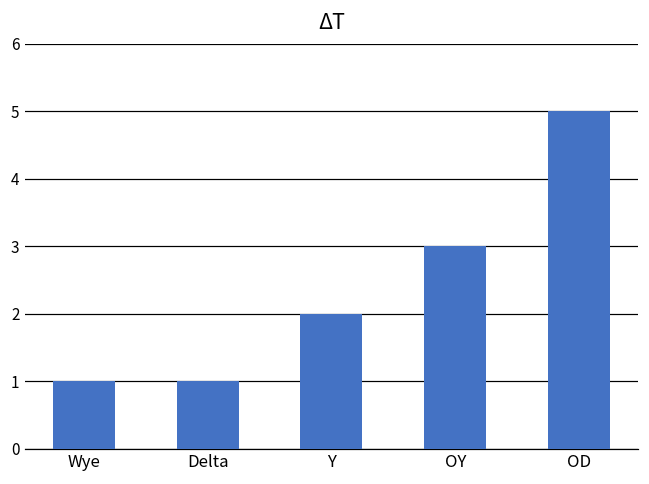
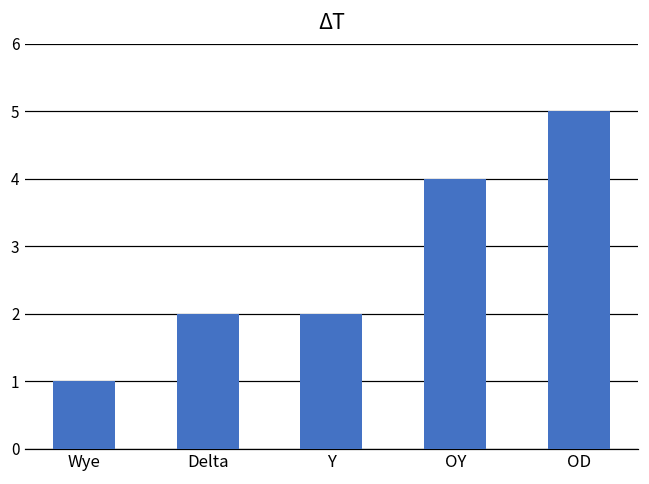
Delta: 1 -> 2
OY: 3 -> 4
